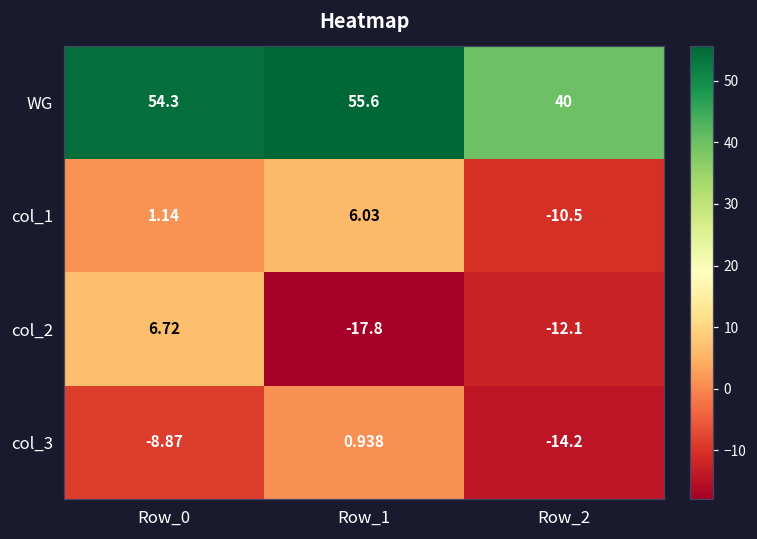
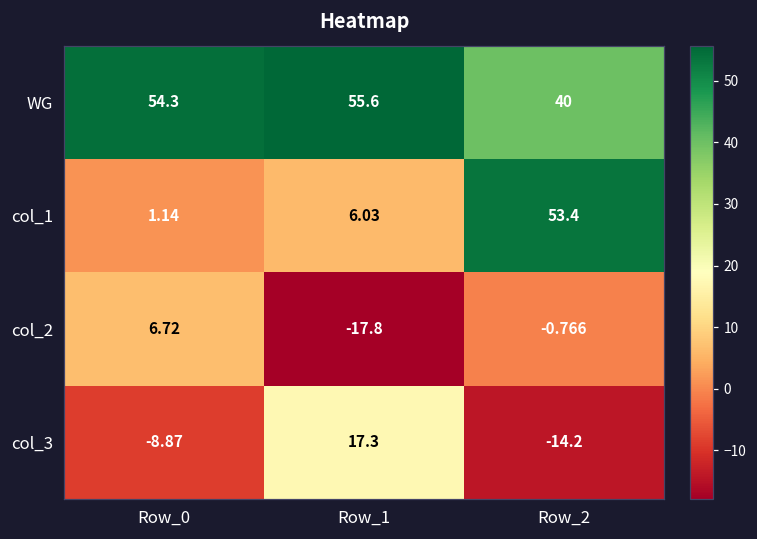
col_1, Row_2: -10.5 -> 53.4
col_2, Row_2: -12.1 -> -0.766
col_3, Row_1: 0.938 -> 17.3
